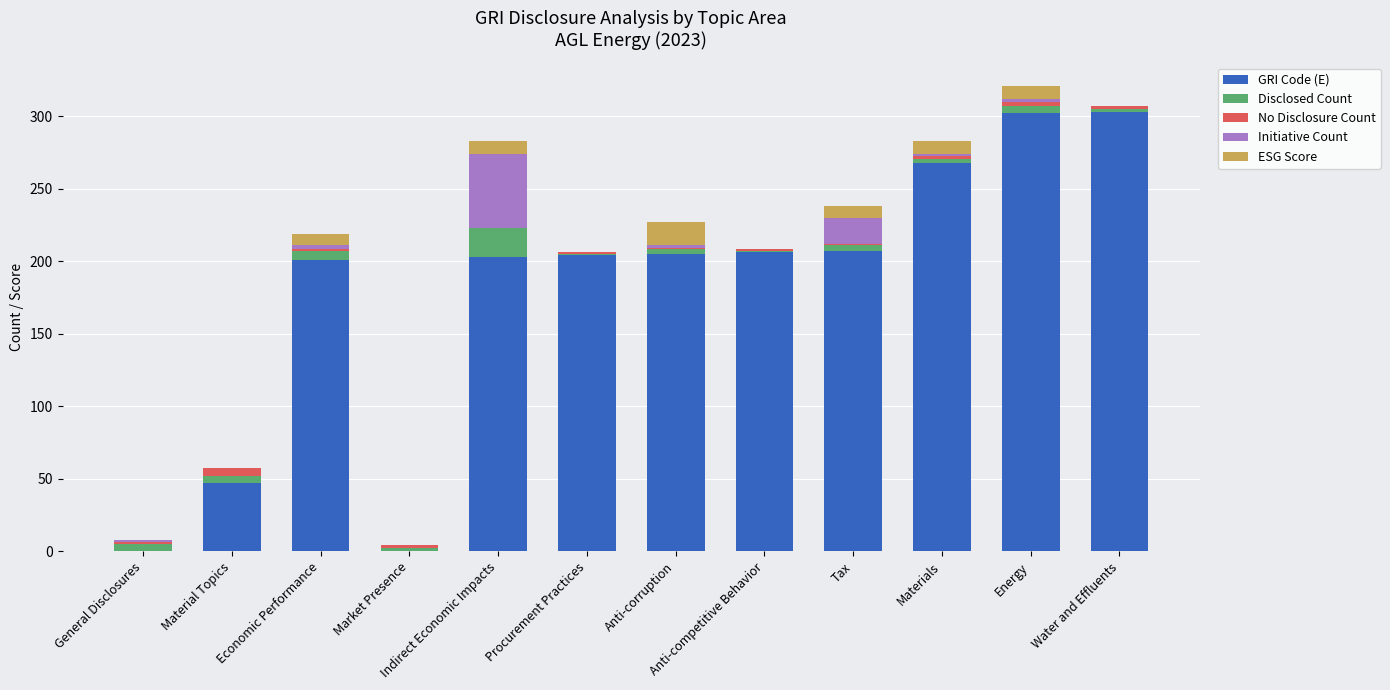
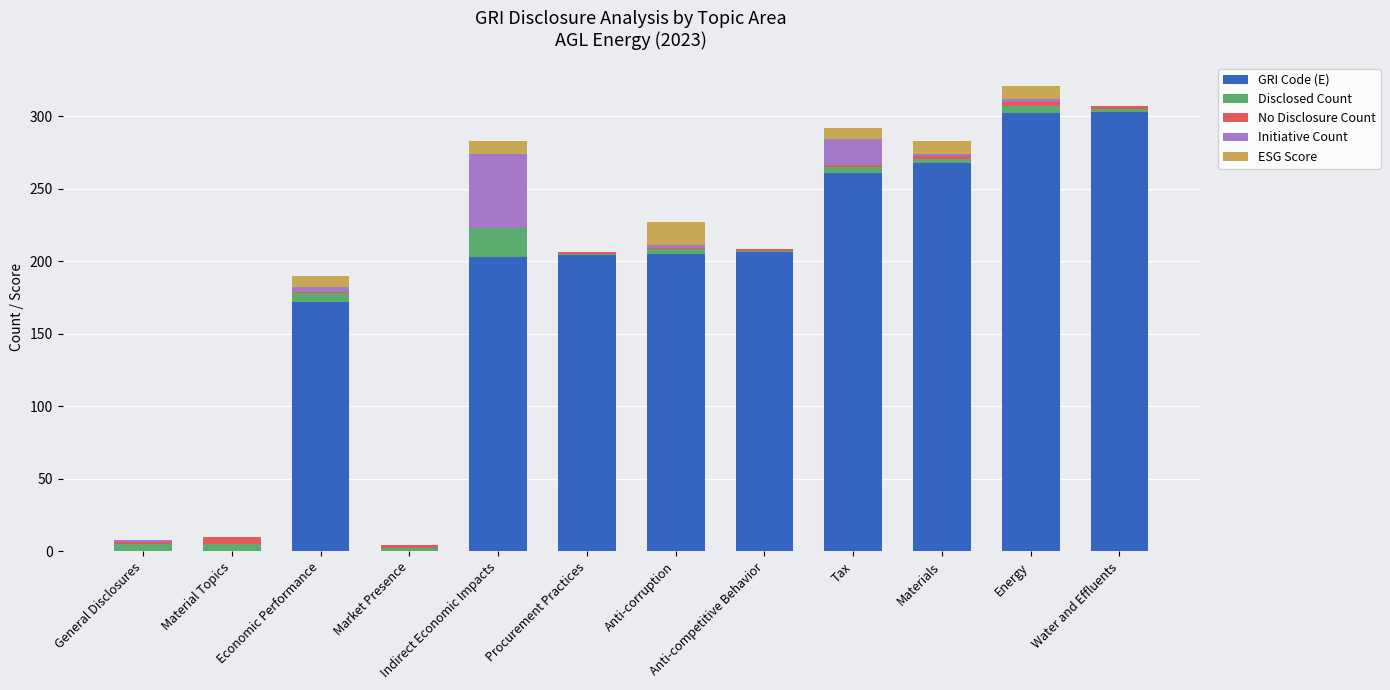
GRI Code (E), Material Topics: 47 -> 0
GRI Code (E), Economic Performance: 201 -> 172
GRI Code (E), Tax: 207 -> 261
